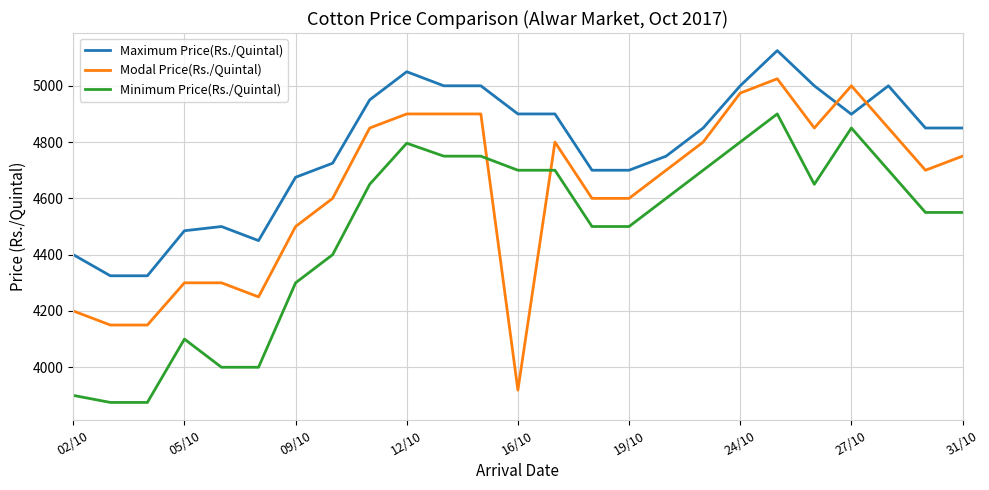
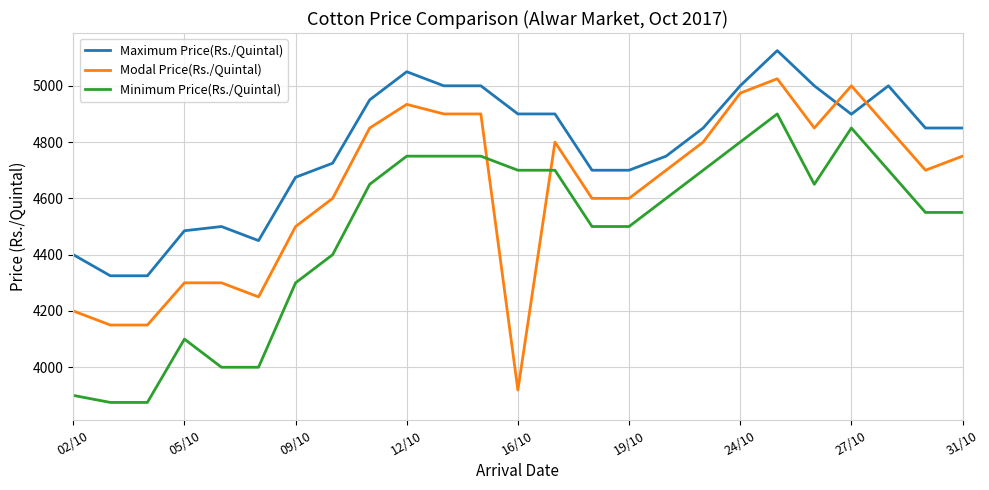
Modal Price(Rs./Quintal), 12/10: 4900 -> 4930
Minimum Price(Rs./Quintal), 12/10: 4800 -> 4750
